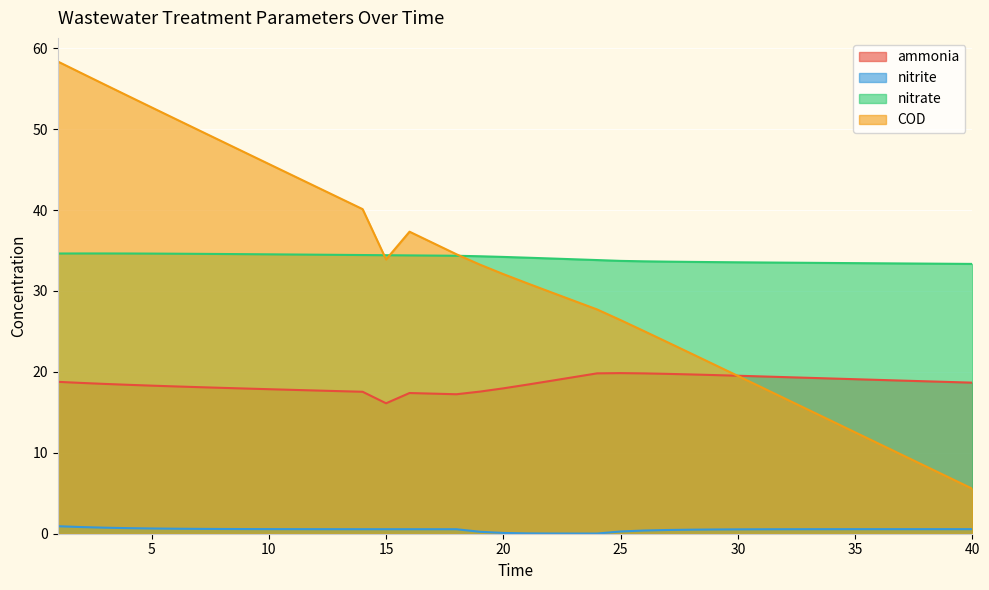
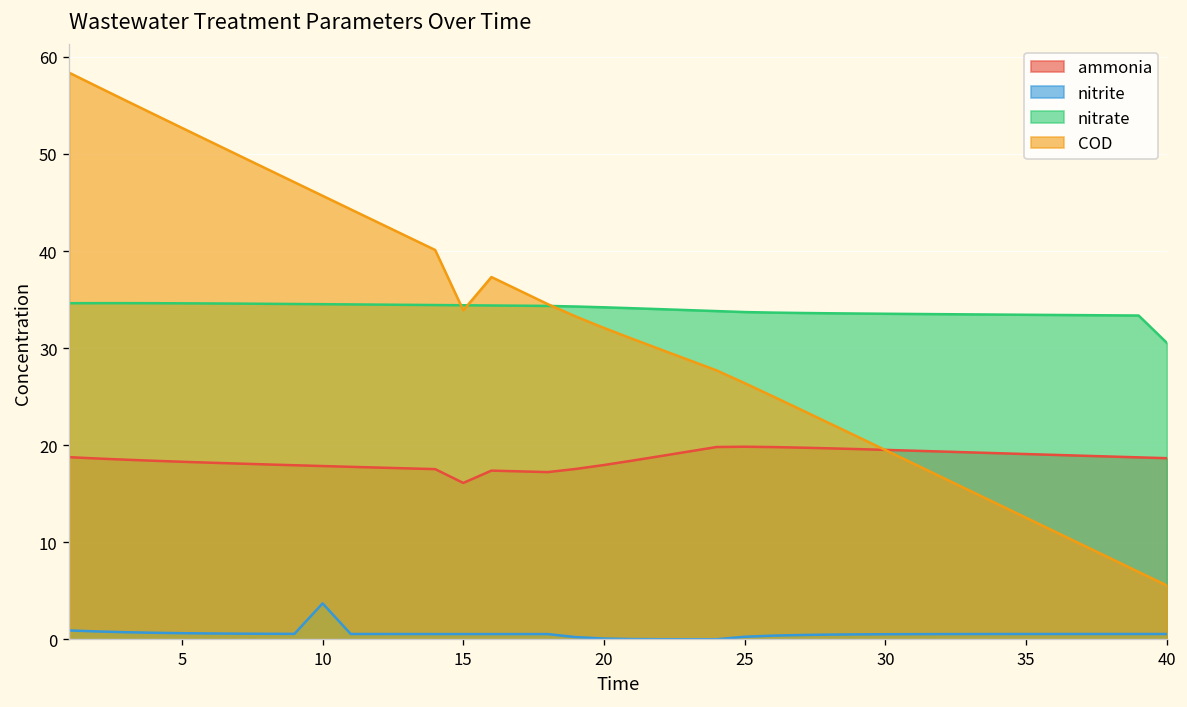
nitrite, 10: 1 -> 4
nitrate, 40: 33 -> 31
